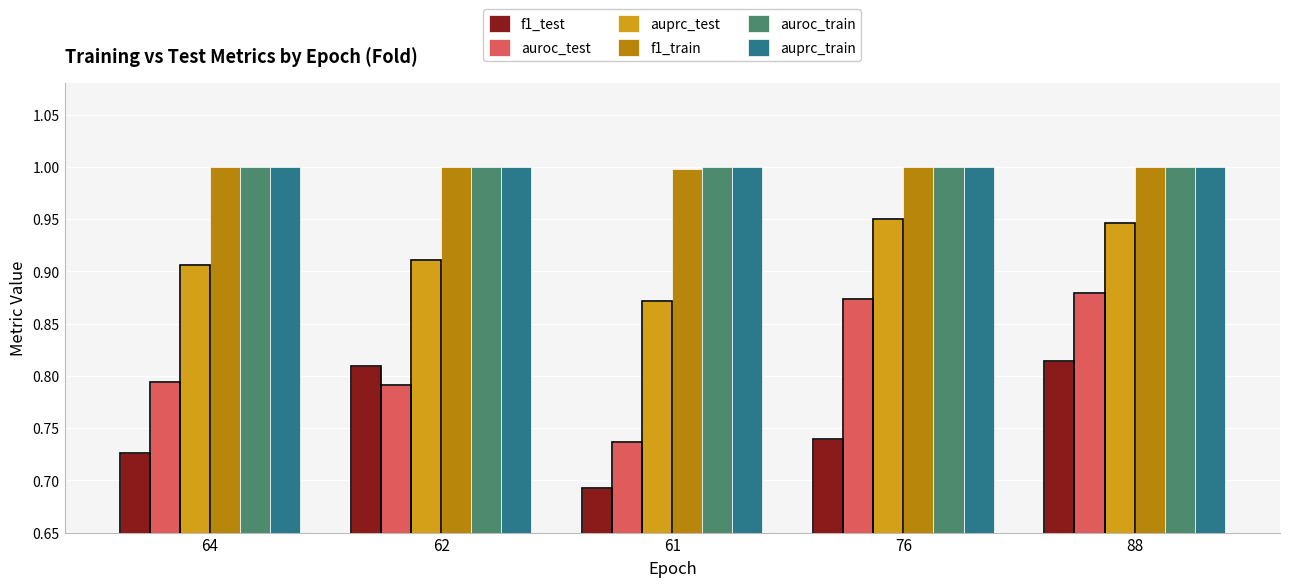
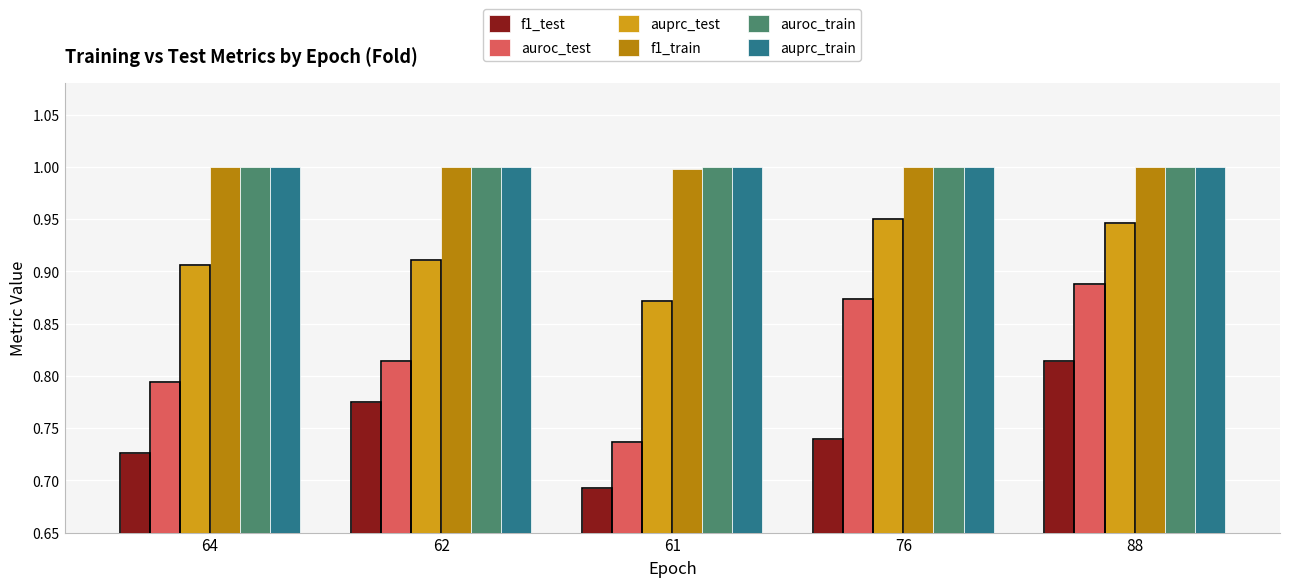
f1_test, 62: 0.810 -> 0.775
auroc_test, 62: 0.791 -> 0.814
auroc_test, 88: 0.880 -> 0.888
